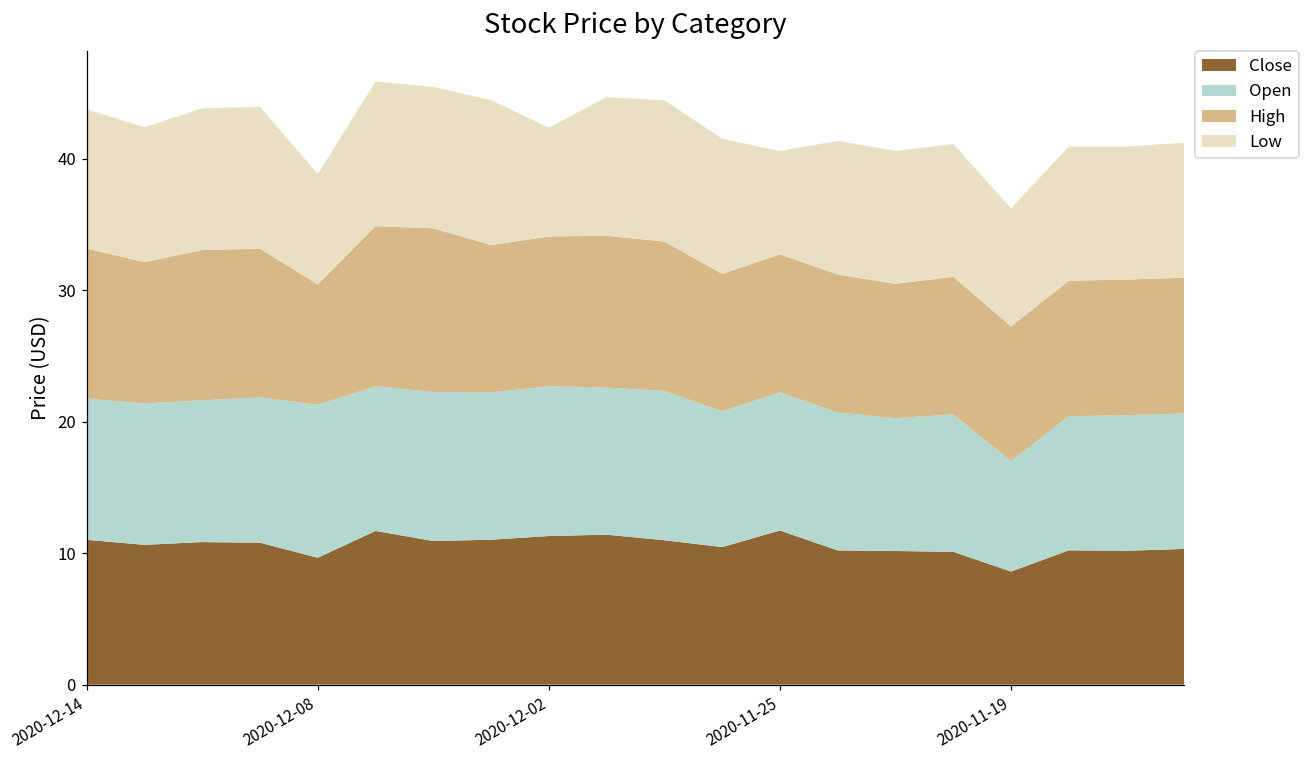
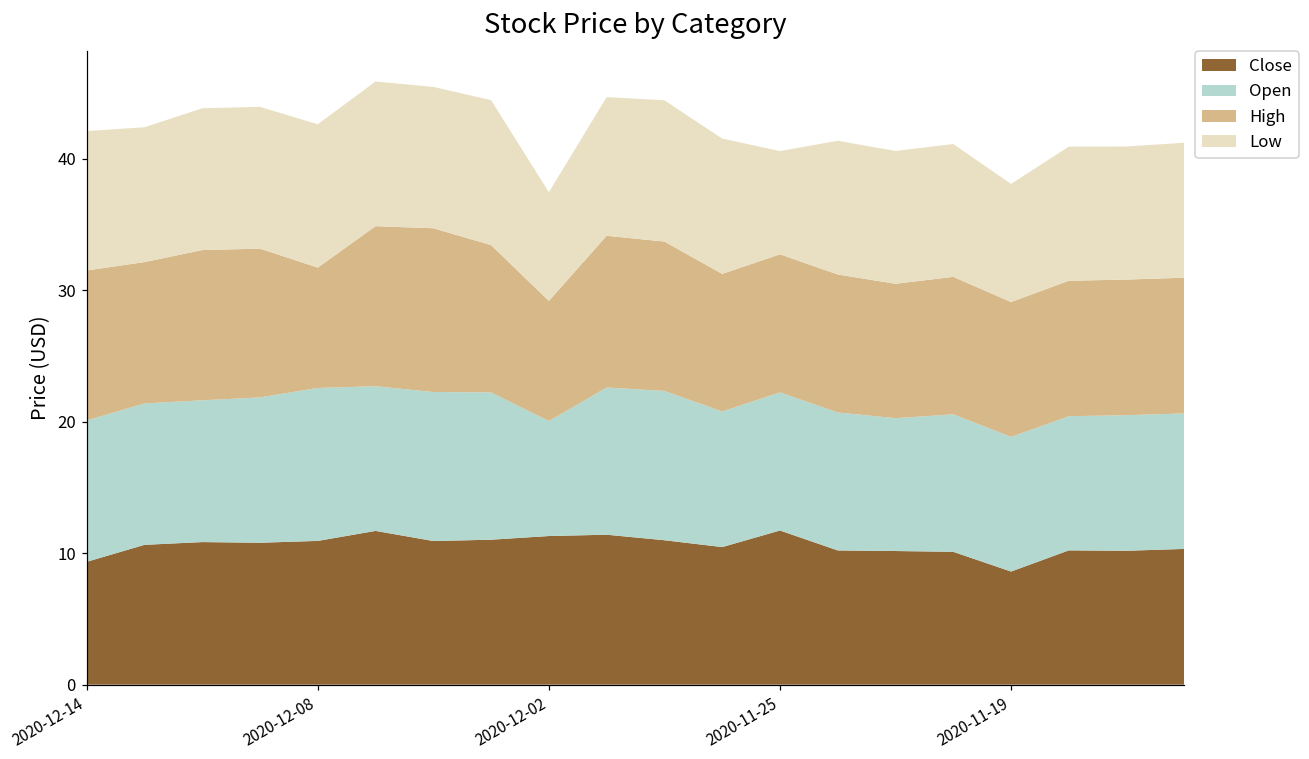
Close, 2020-12-14: 11.0 -> 9.3
Close, 2020-12-08: 9.6 -> 10.9
Low, 2020-12-08: 8.4 -> 10.9
Open, 2020-12-02: 11.4 -> 8.7
High, 2020-12-02: 11.4 -> 9.1
Open, 2020-11-19: 8.4 -> 10.2
